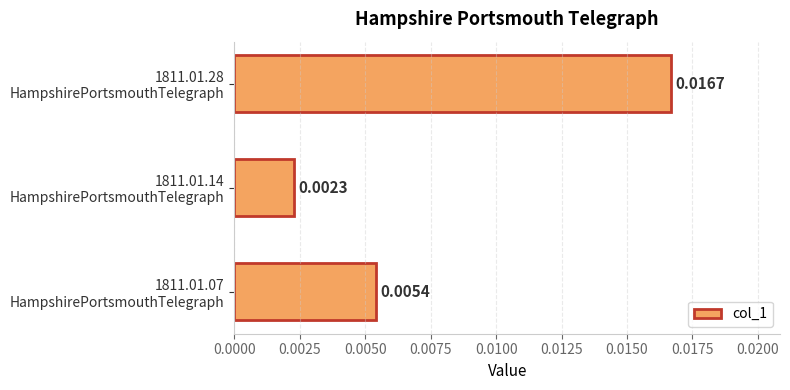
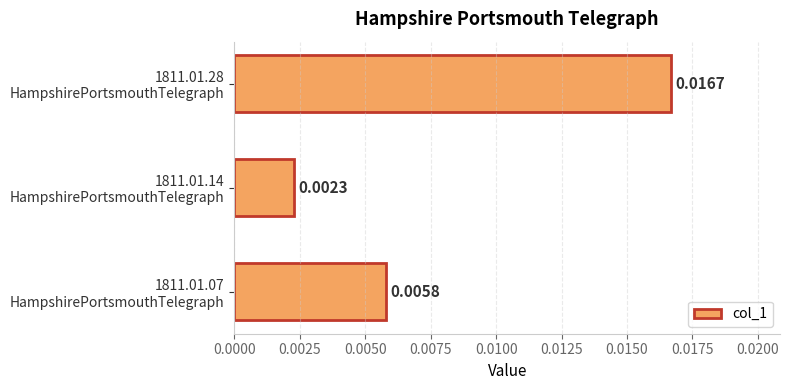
1811.01.07 HampshirePortsmouthTelegraph: 0.0054 -> 0.0058
